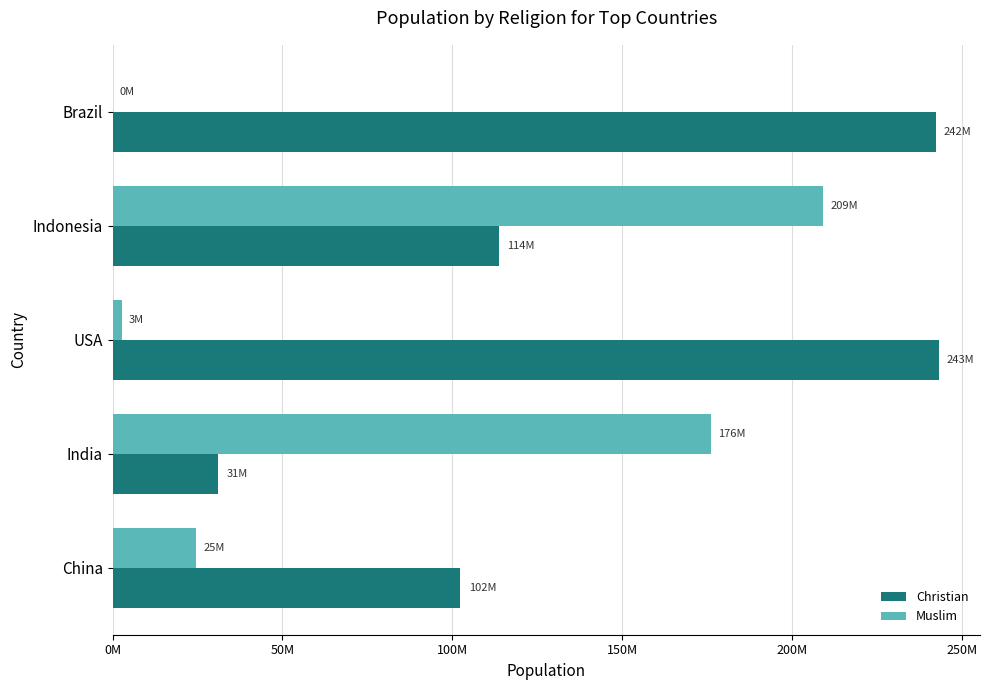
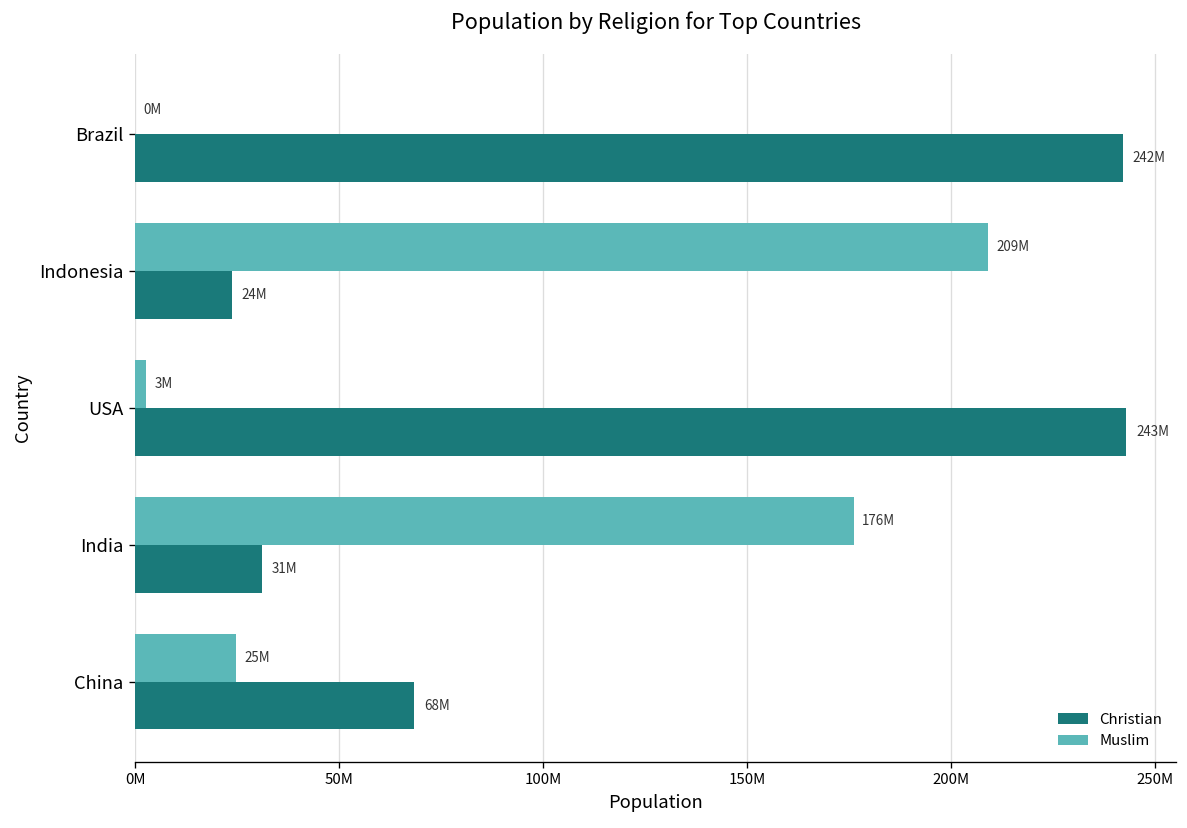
Christian, Indonesia: 114M -> 24M
Christian, China: 102M -> 68M
